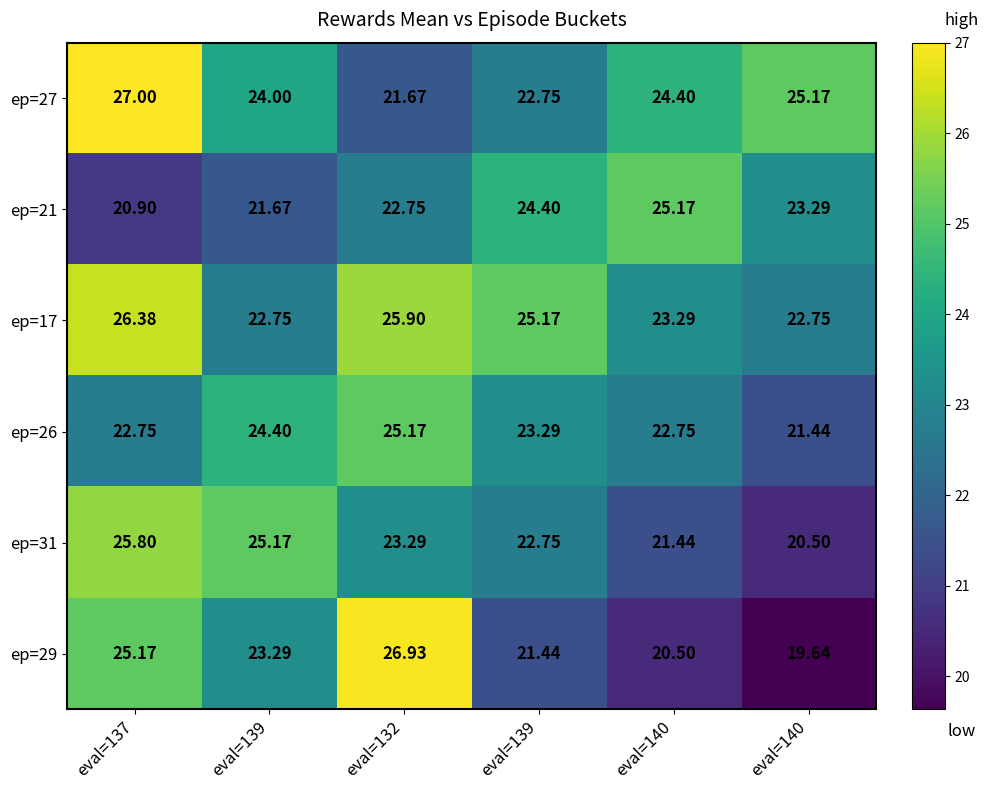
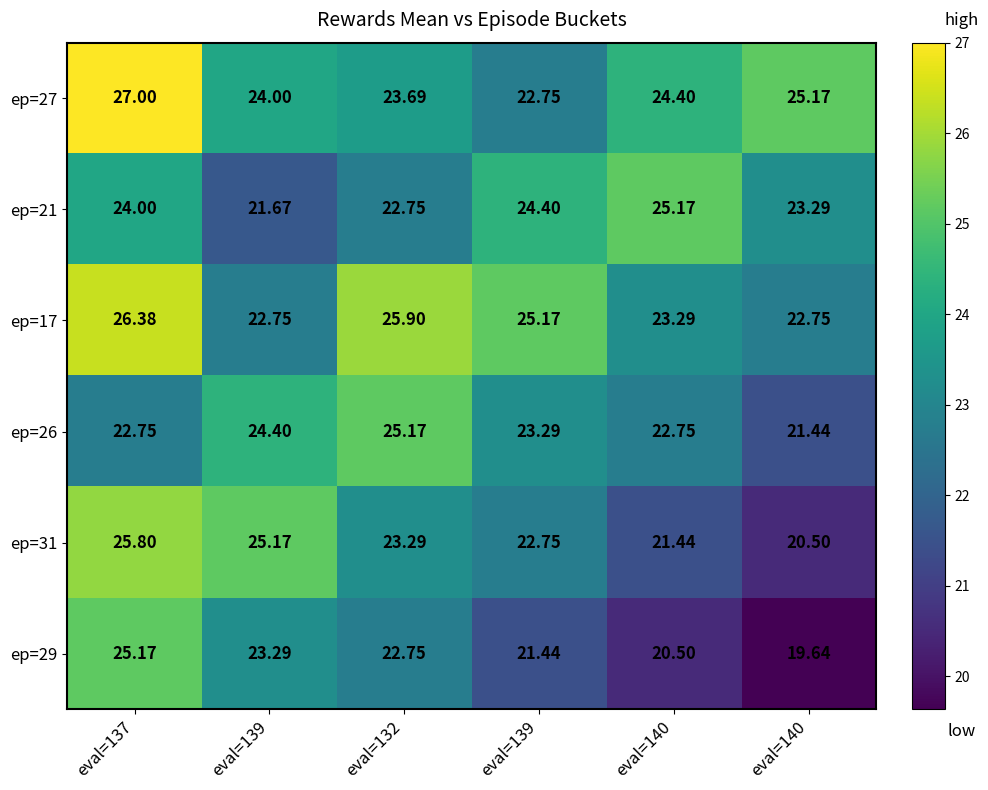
ep=27, eval=132: 21.67 -> 23.69
ep=21, eval=137: 20.90 -> 24.00
ep=29, eval=132: 26.93 -> 22.75
